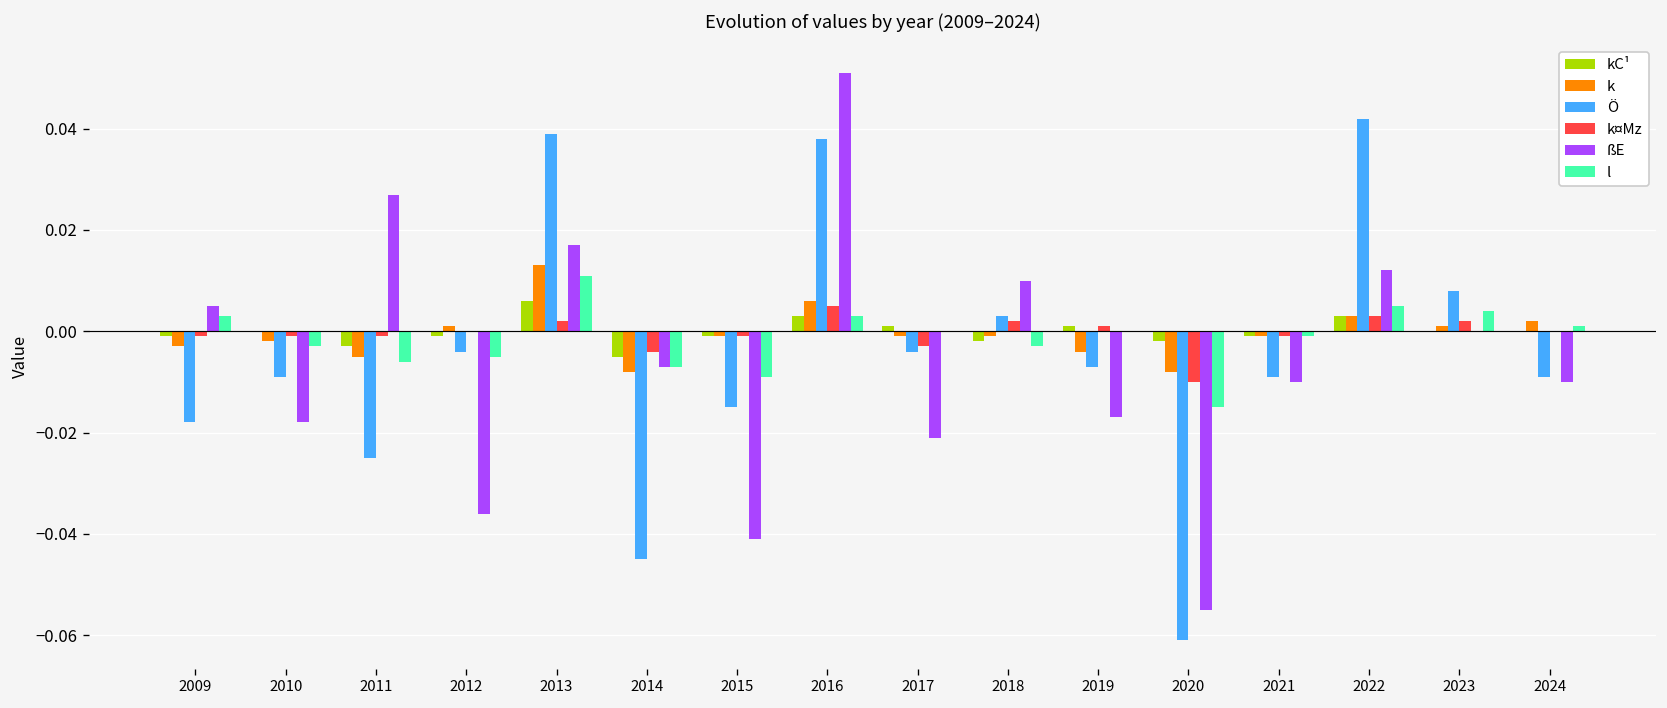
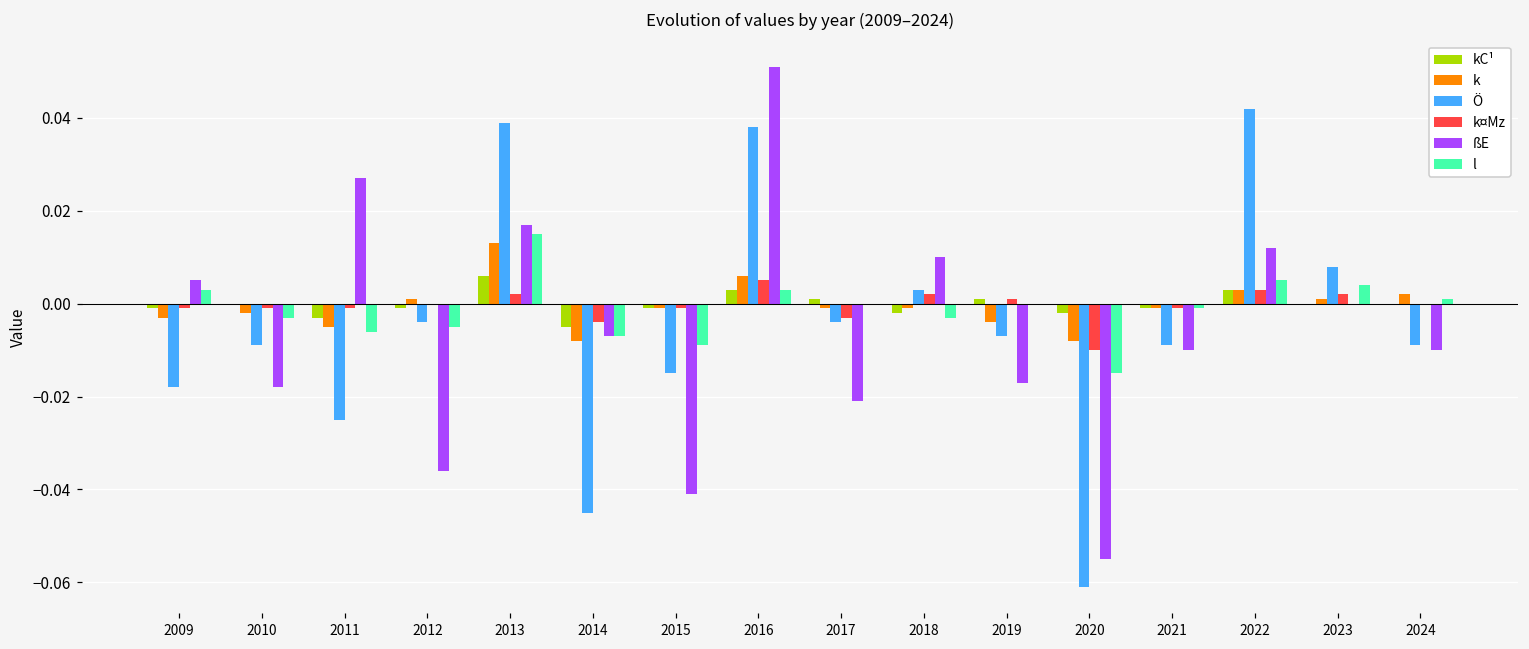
l, 2013: 0.011 -> 0.015
